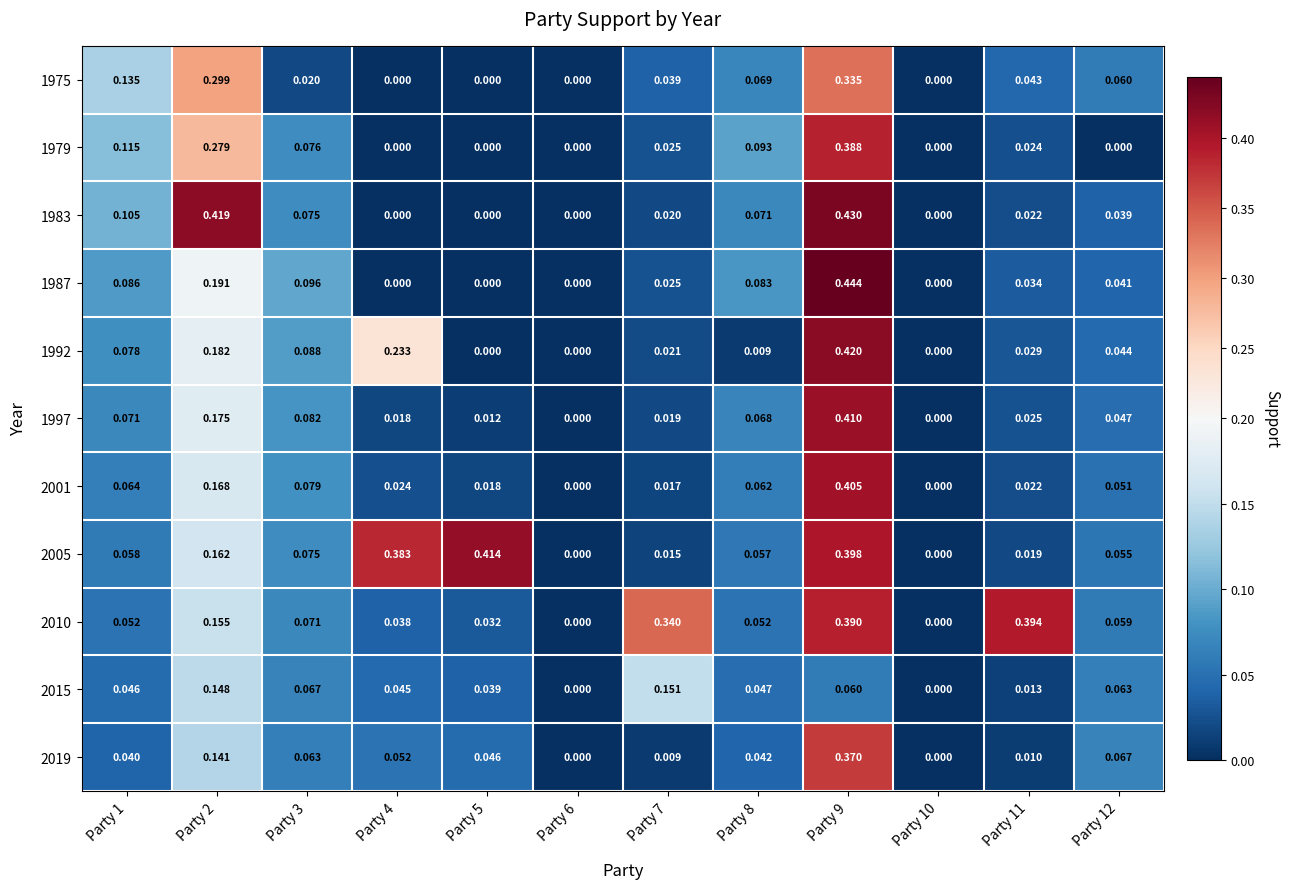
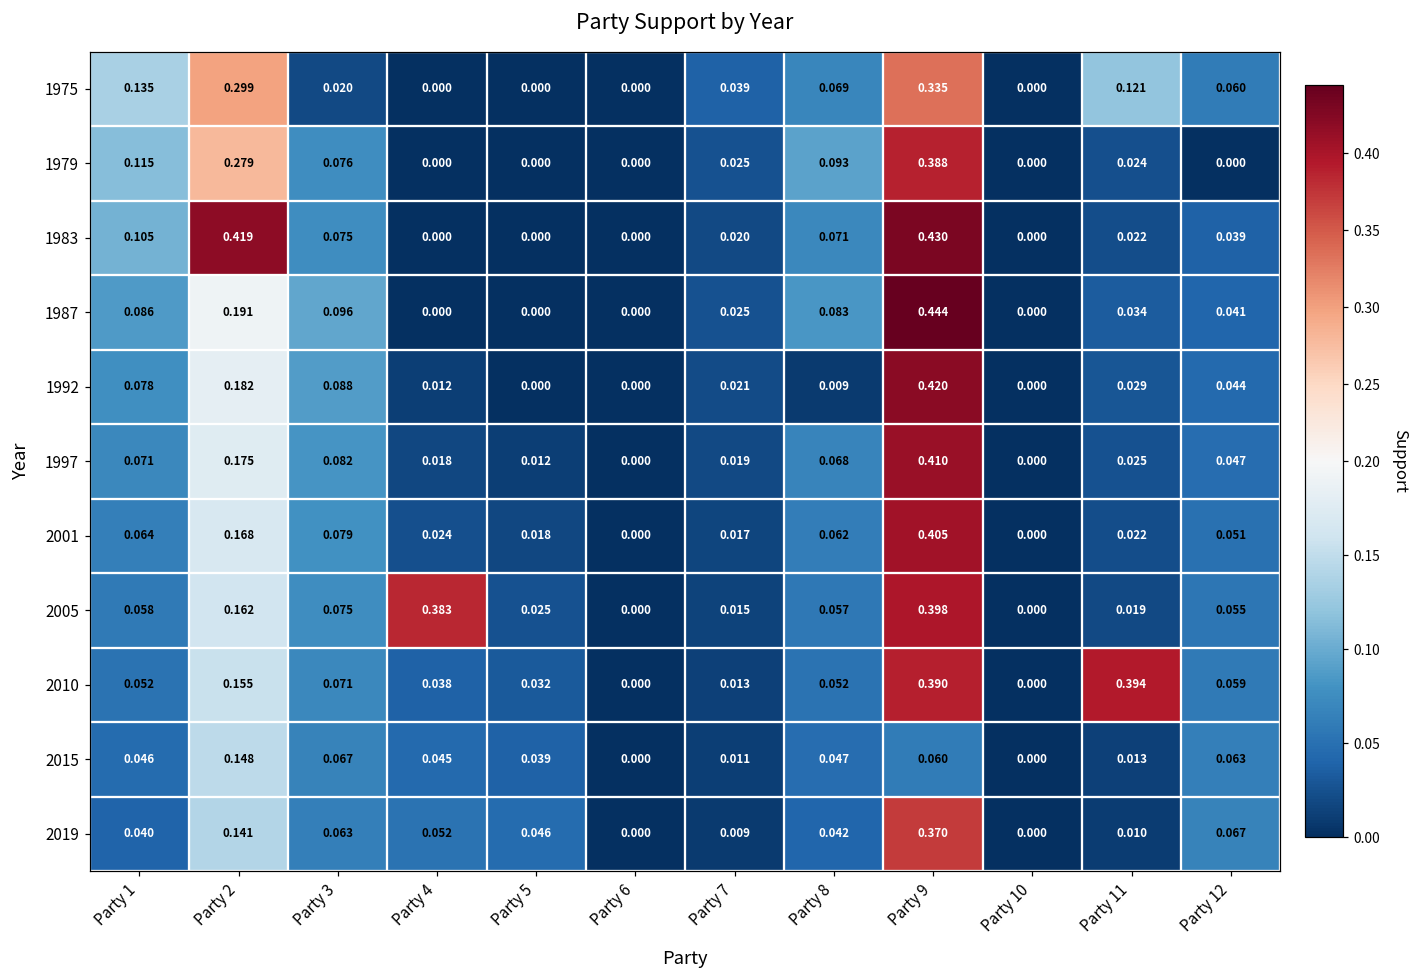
1975, Party 11: 0.043 -> 0.121
1992, Party 4: 0.233 -> 0.012
2005, Party 5: 0.414 -> 0.025
2010, Party 7: 0.340 -> 0.013
2015, Party 7: 0.151 -> 0.011
